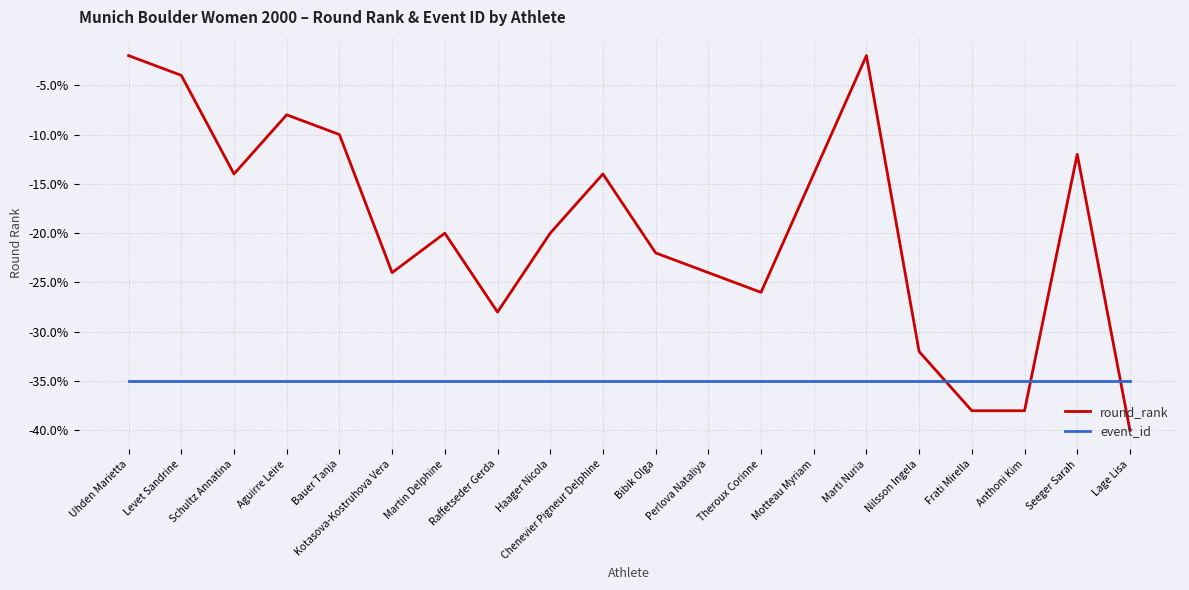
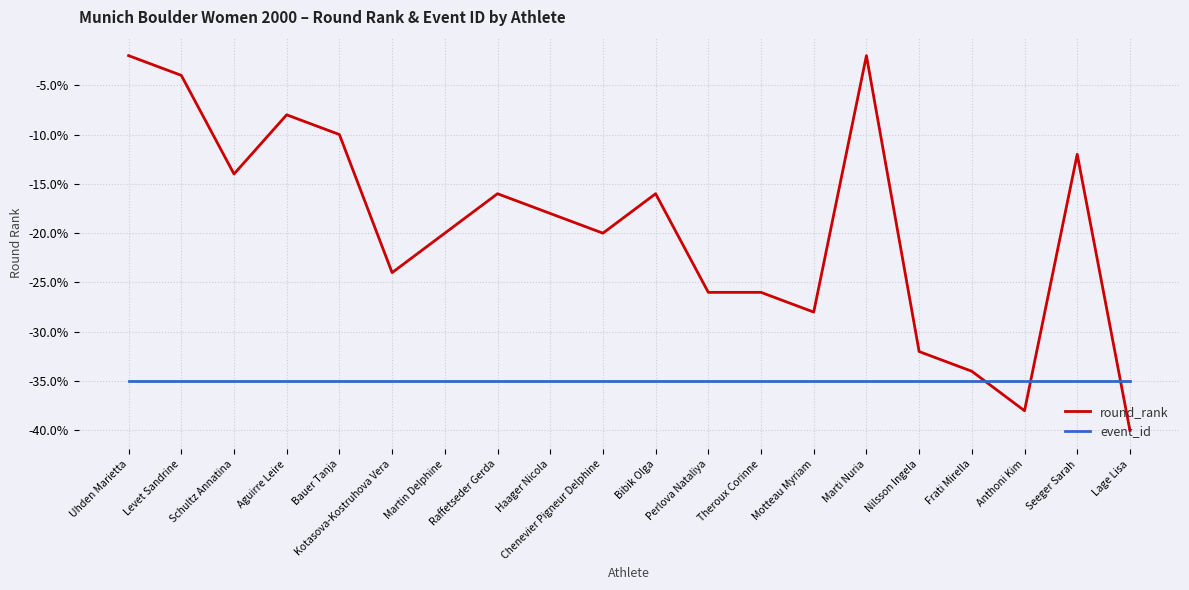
round_rank, Raffetseder Gerda: -28% -> -16%
round_rank, Haager Nicola: -20% -> -18%
round_rank, Chenevier Pigneur Delphine: -14% -> -20%
round_rank, Bibik Olga: -22% -> -16%
round_rank, Perlova Nataliya: -24% -> -26%
round_rank, Motteau Myriam: -14% -> -28%
round_rank, Frati Mirella: -38% -> -34%
